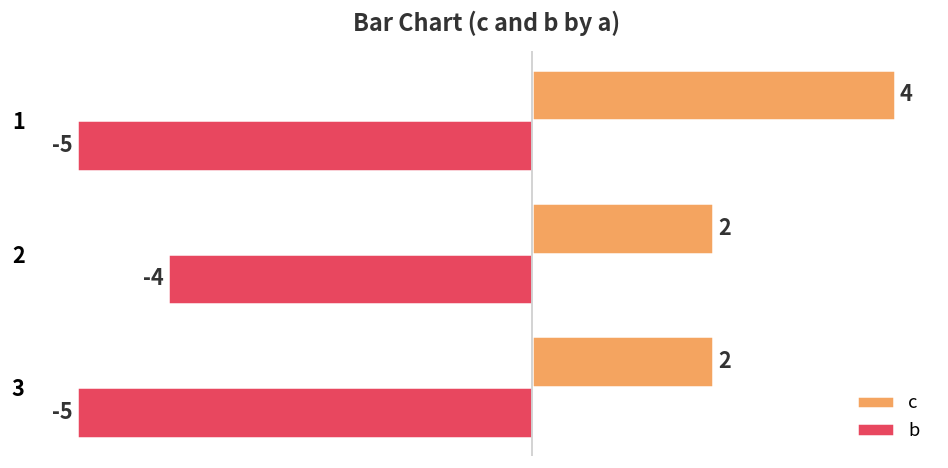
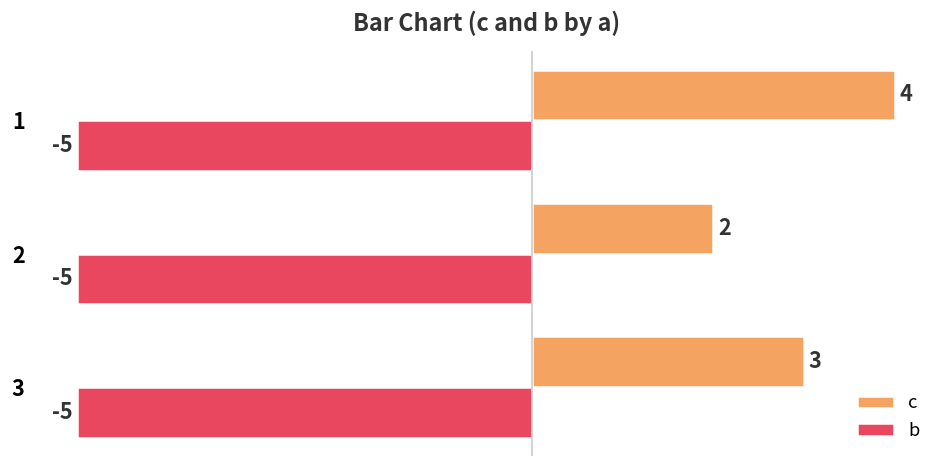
b, 2: -4 -> -5
c, 3: 2 -> 3
